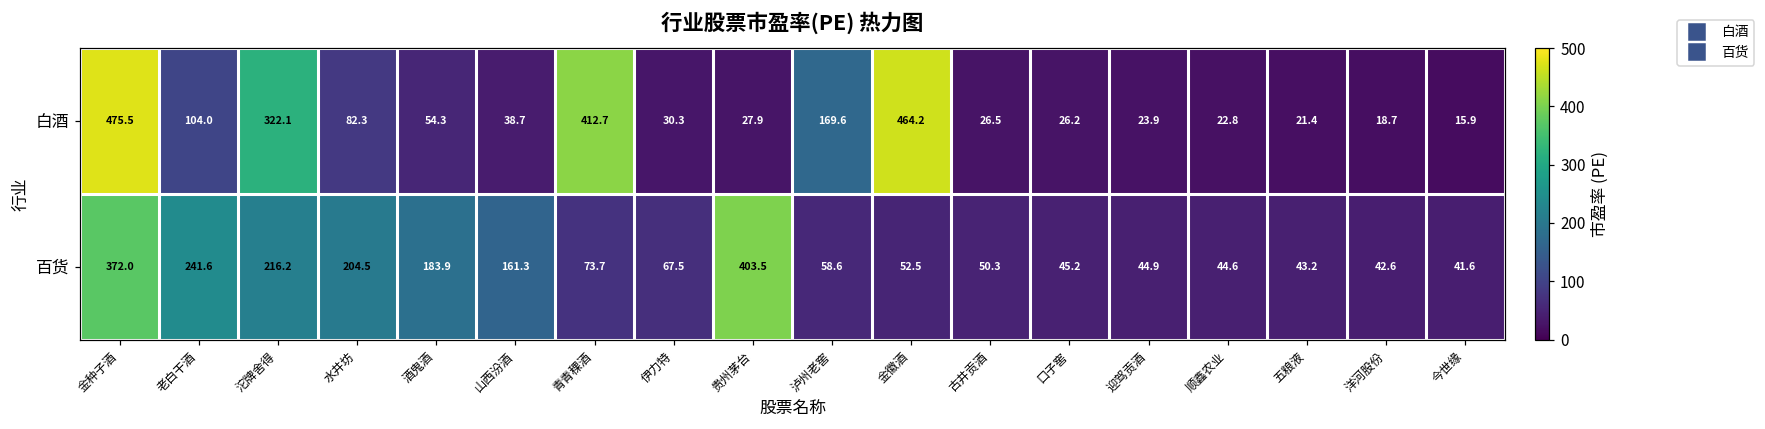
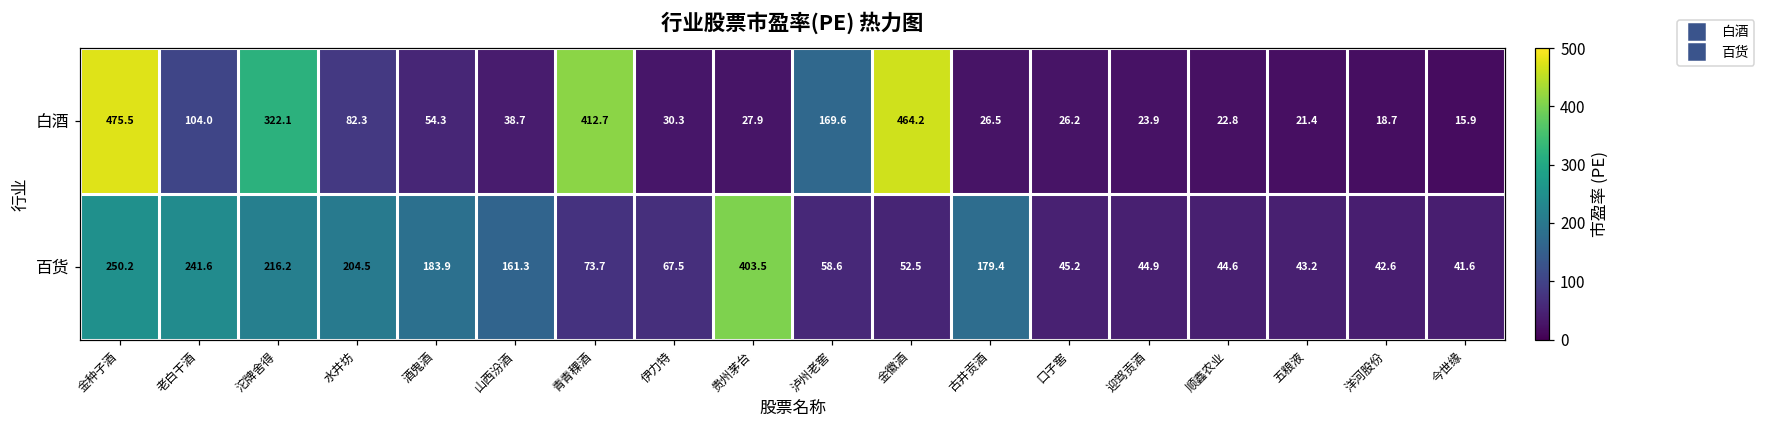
百货, 金种子酒: 372.0 -> 250.2
百货, 古井贡酒: 50.3 -> 179.4
